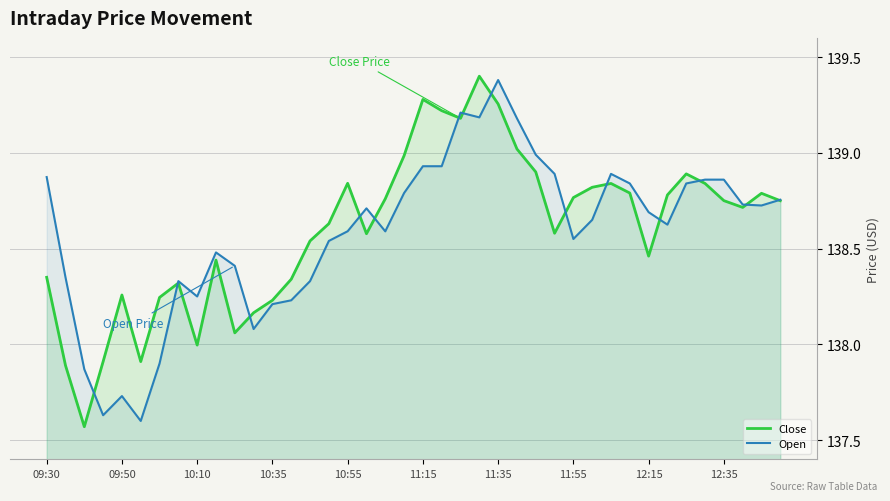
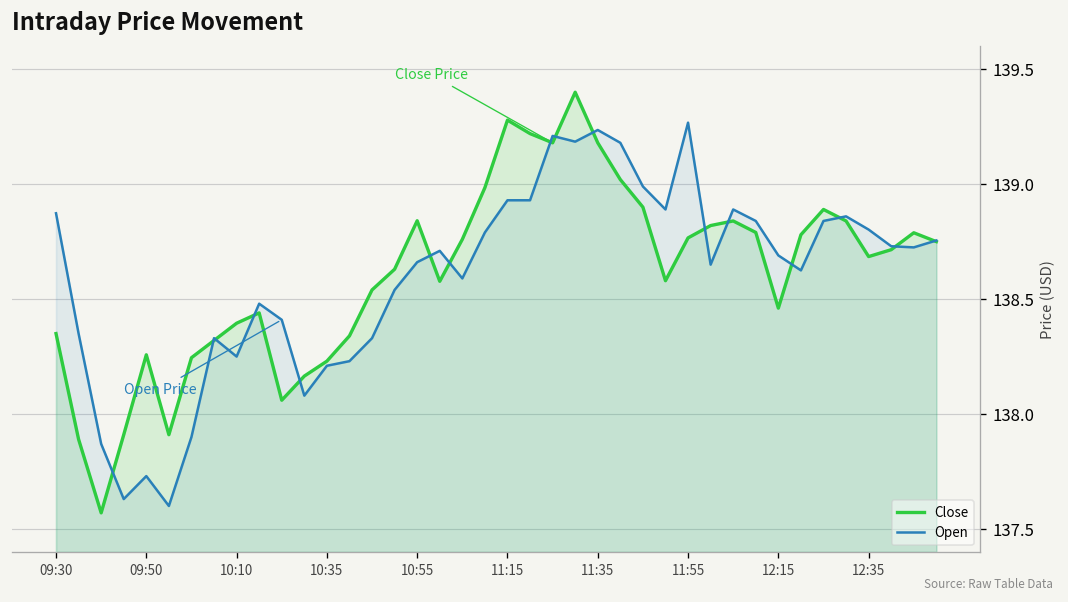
Close, 10:10: 138.00 -> 138.40
Open, 10:55: 138.59 -> 138.66
Close, 11:35: 139.25 -> 139.18
Open, 11:35: 139.38 -> 139.24
Open, 11:55: 138.55 -> 139.27
Close, 12:35: 138.75 -> 138.68
Open, 12:35: 138.86 -> 138.80
